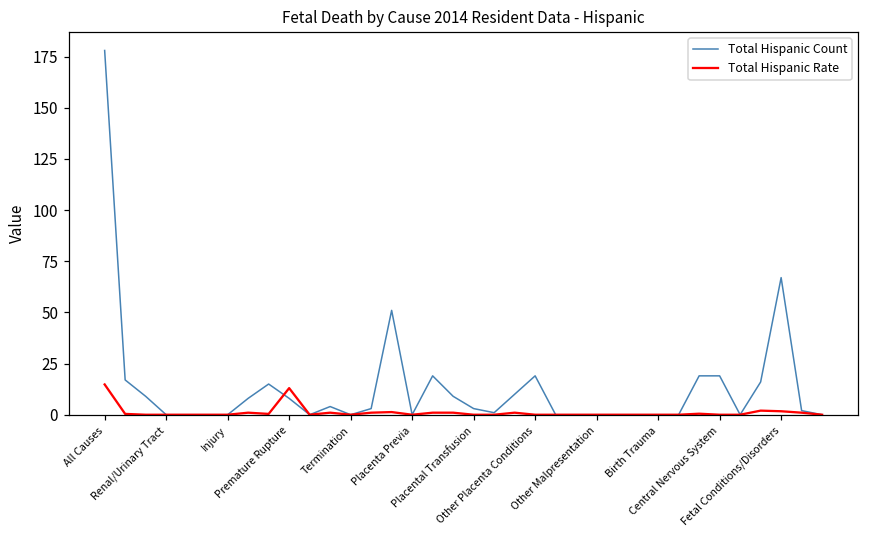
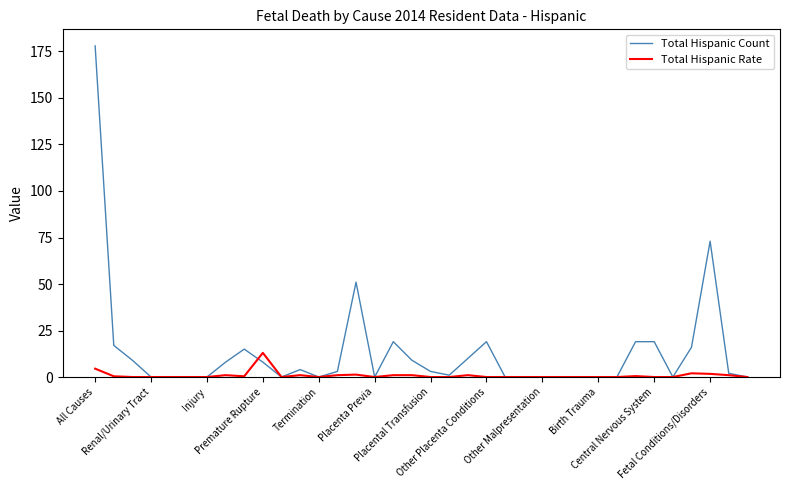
Total Hispanic Rate, All Causes: 15 -> 5
Total Hispanic Count, Fetal Conditions/Disorders: 67 -> 73
